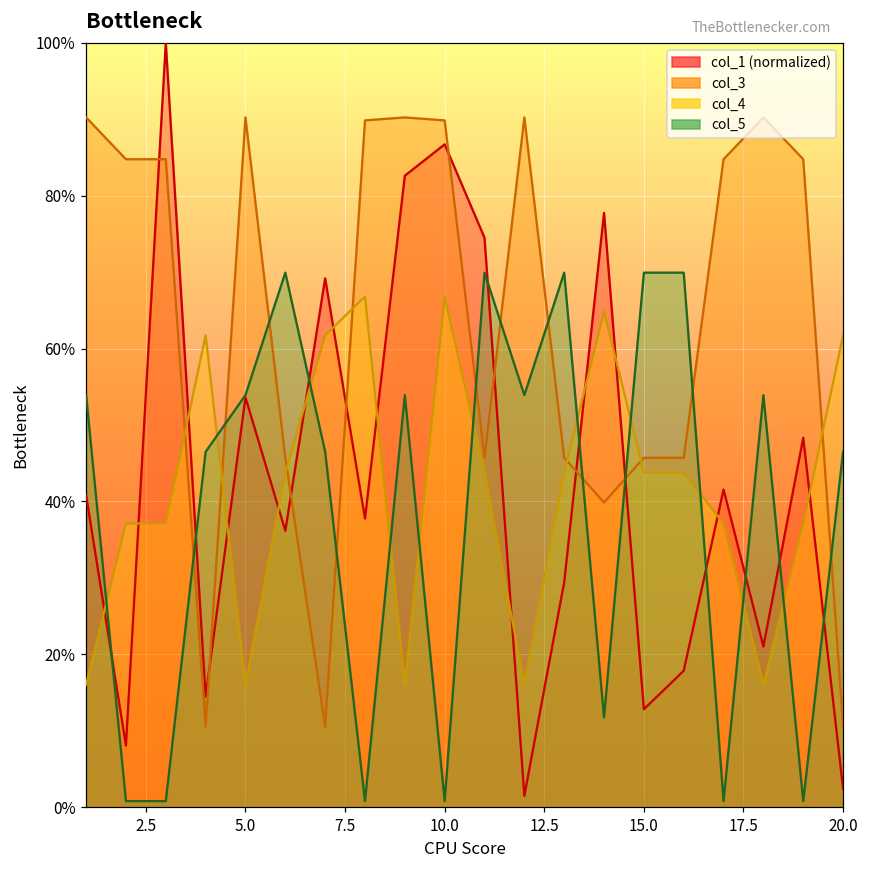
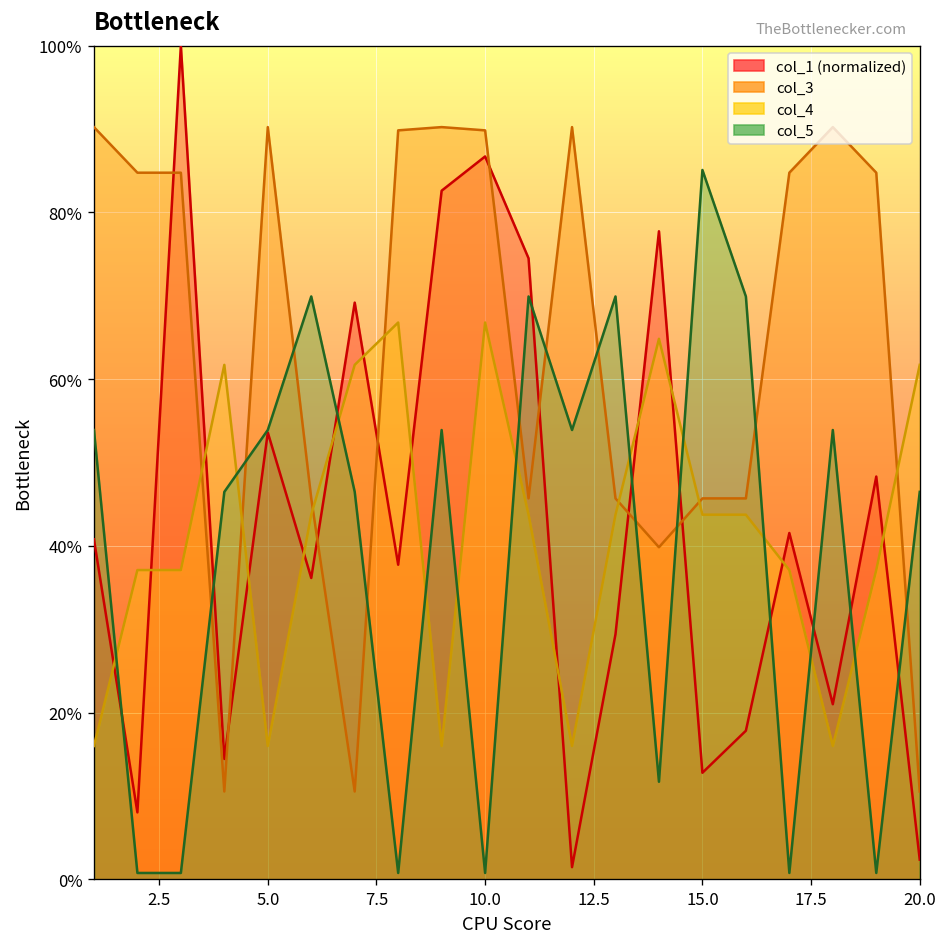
col_5, 15.0: 70% -> 85%
